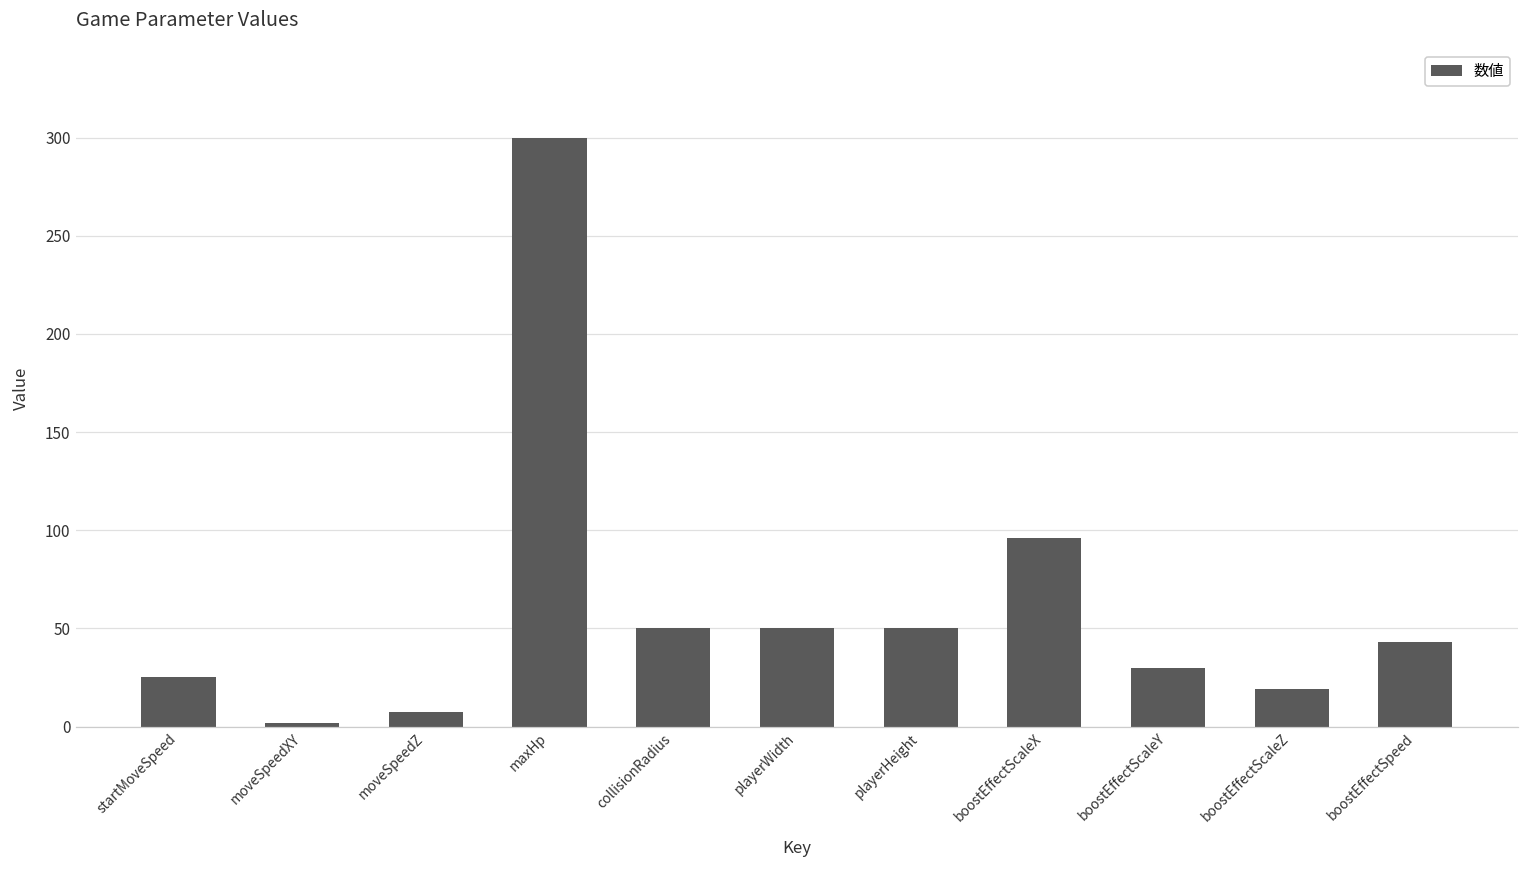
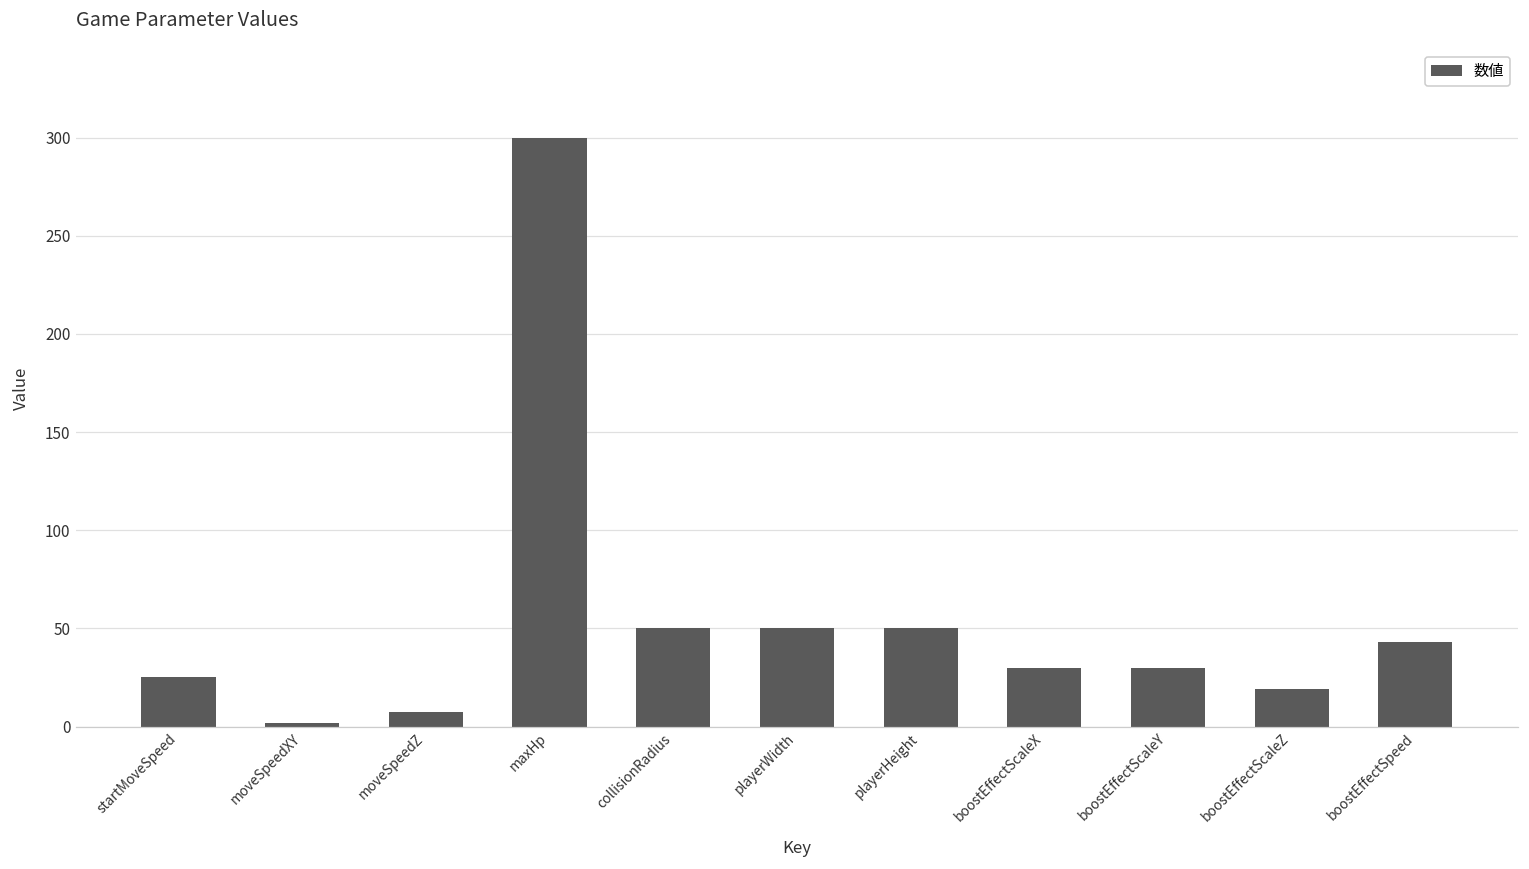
boostEffectScaleX: 96 -> 30
